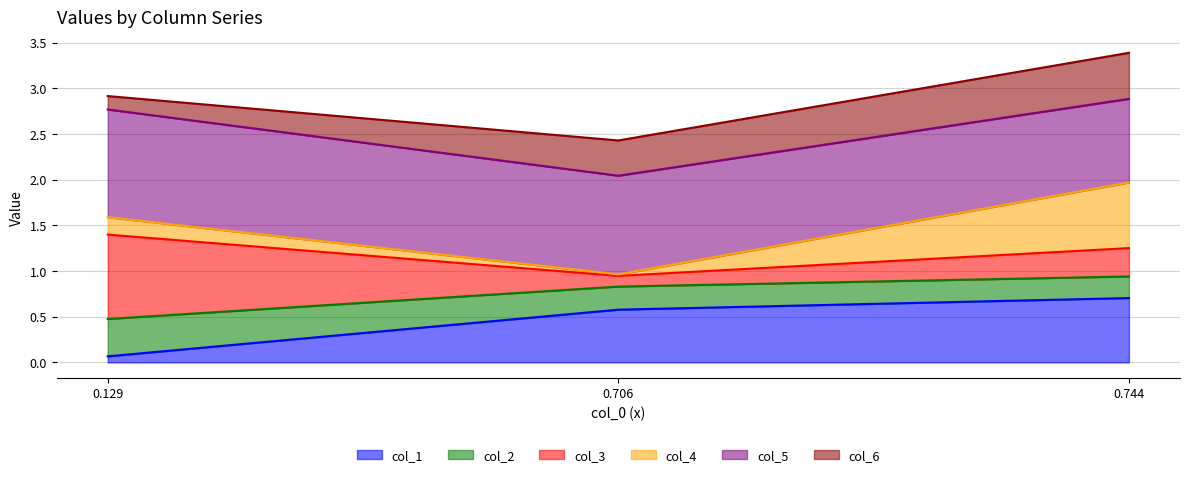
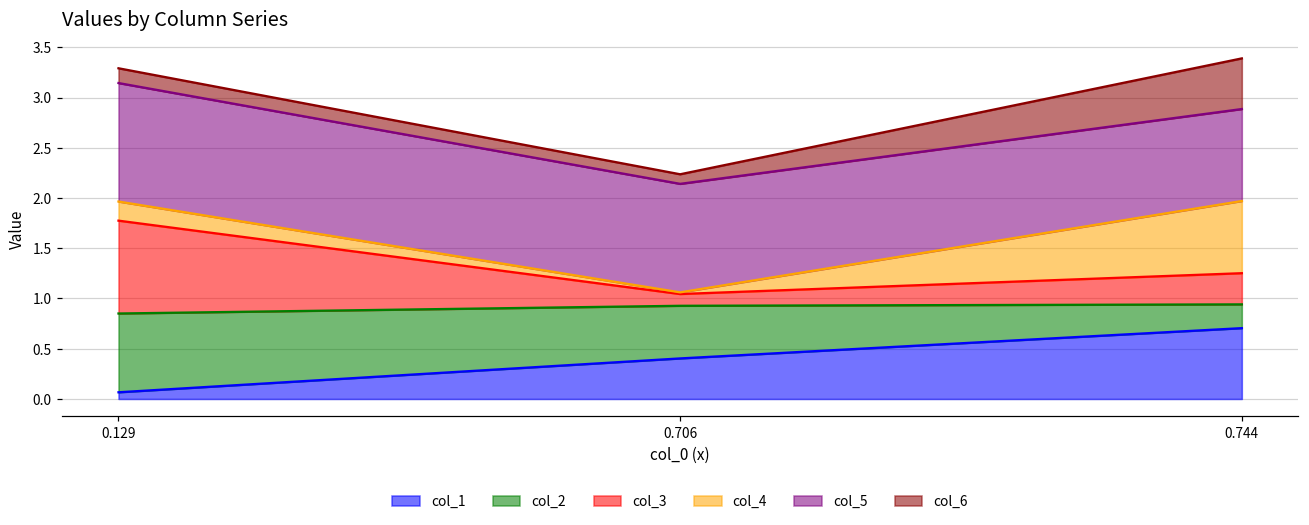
col_2, 0.129: 0.4 -> 0.8
col_1, 0.706: 0.6 -> 0.4
col_2, 0.706: 0.3 -> 0.5
col_6, 0.706: 0.4 -> 0.1
